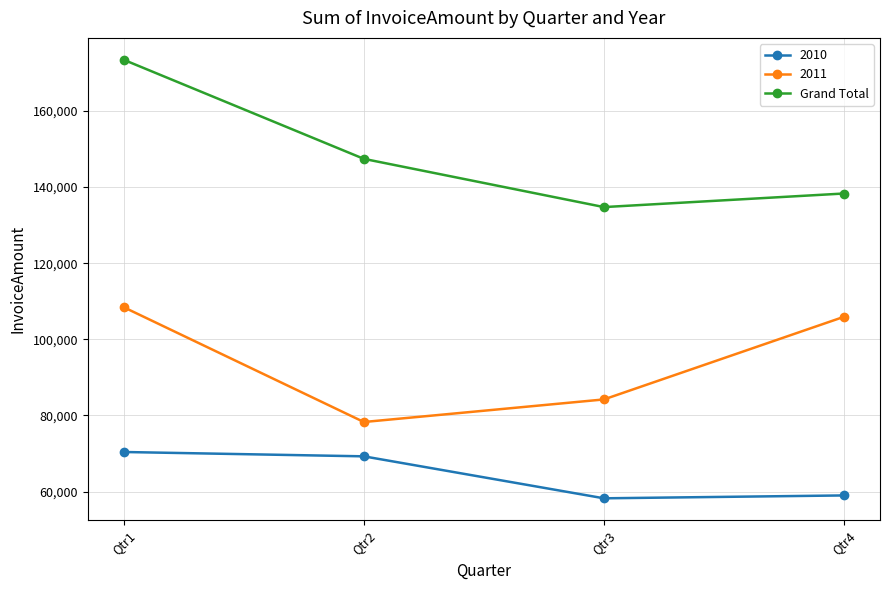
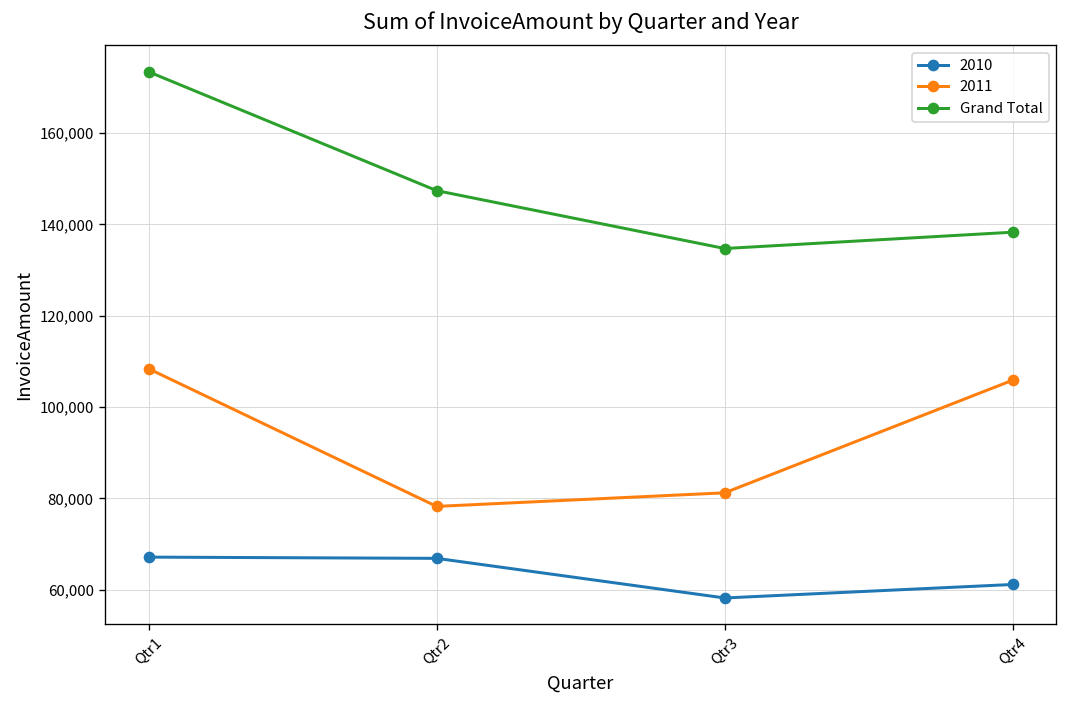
2010, Qtr1: 70,000 -> 67,000
2010, Qtr2: 69,000 -> 67,000
2011, Qtr3: 84,000 -> 81,000
2010, Qtr4: 59,000 -> 61,000
